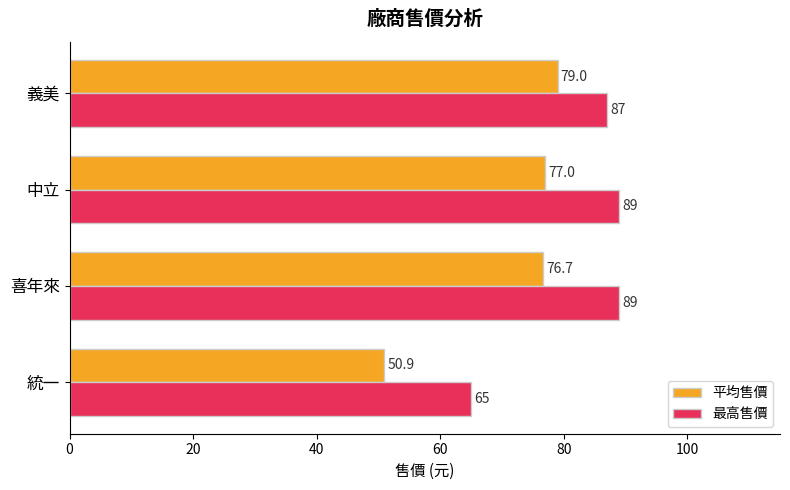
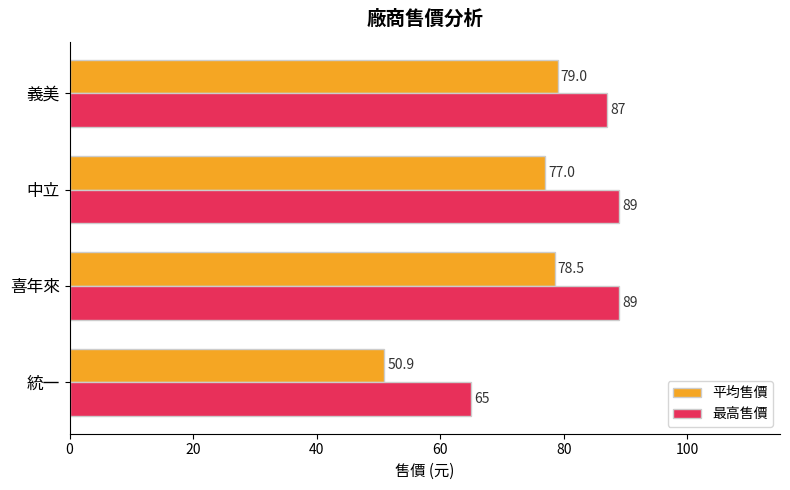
平均售價, 喜年來: 76.7 -> 78.5
